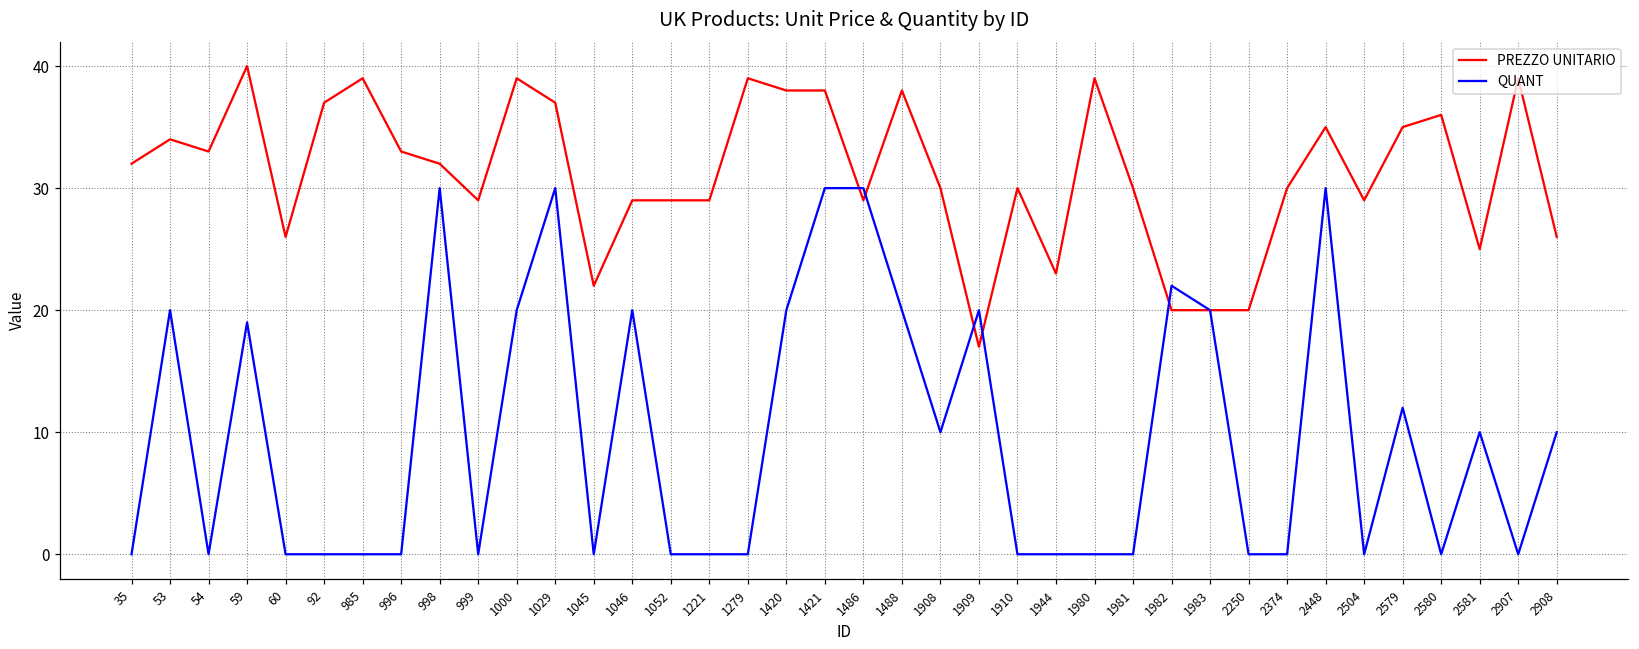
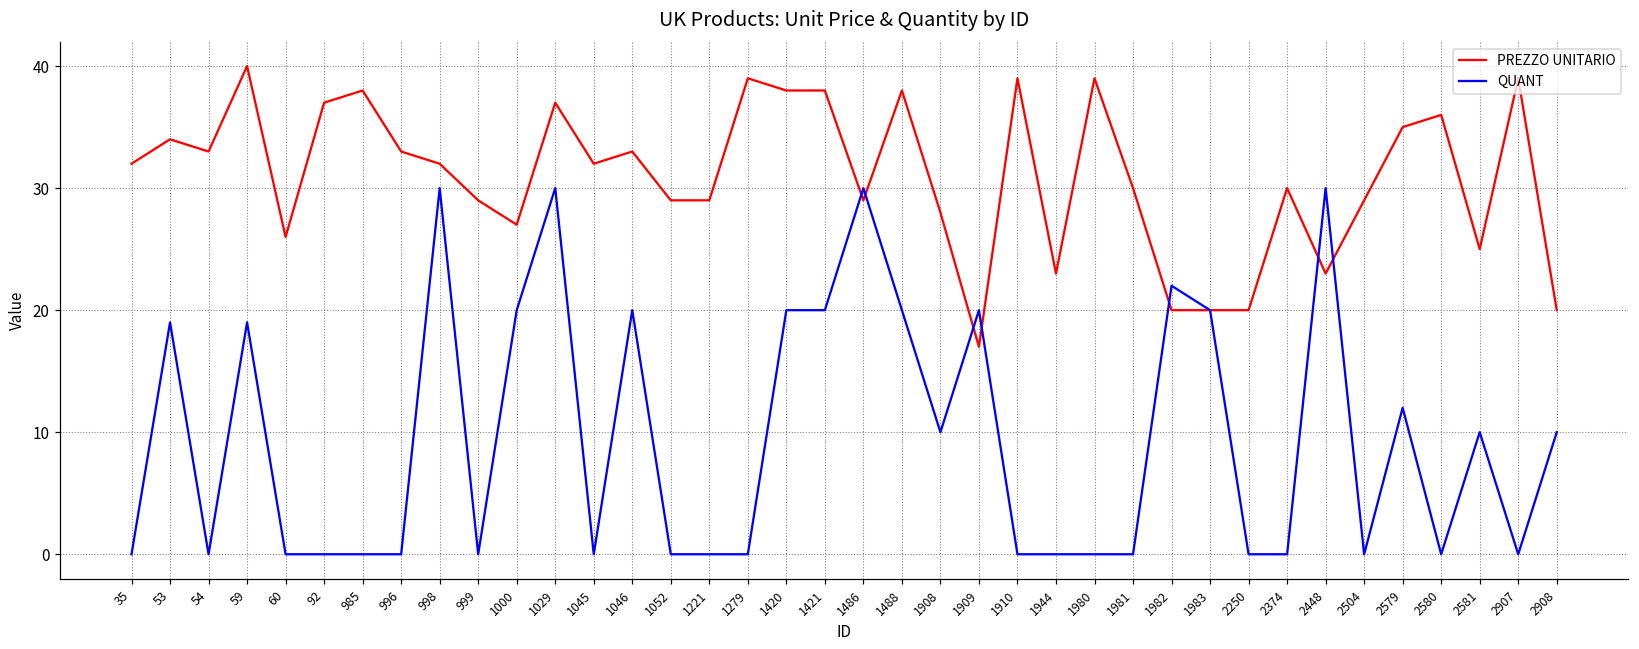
QUANT, 53: 20 -> 19
PREZZO UNITARIO, 985: 39 -> 38
PREZZO UNITARIO, 1000: 39 -> 27
PREZZO UNITARIO, 1045: 22 -> 32
PREZZO UNITARIO, 1046: 29 -> 33
QUANT, 1421: 30 -> 20
PREZZO UNITARIO, 1908: 30 -> 28
PREZZO UNITARIO, 1910: 30 -> 39
PREZZO UNITARIO, 2448: 35 -> 23
PREZZO UNITARIO, 2908: 26 -> 20
